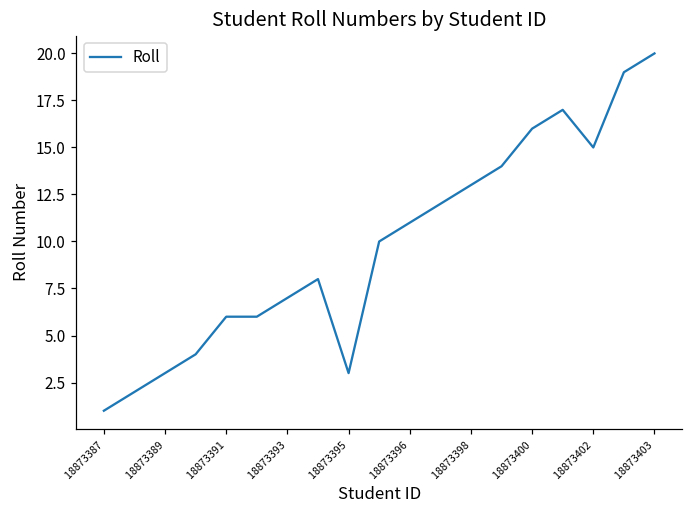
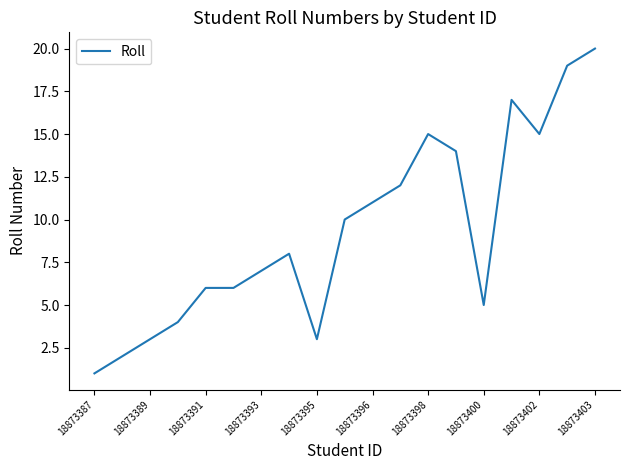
18873398: 13 -> 15
18873400: 16 -> 5
